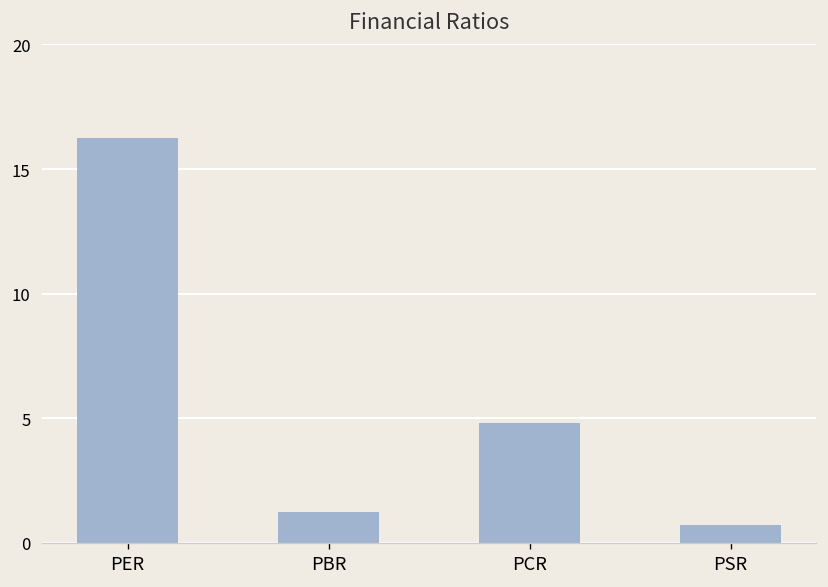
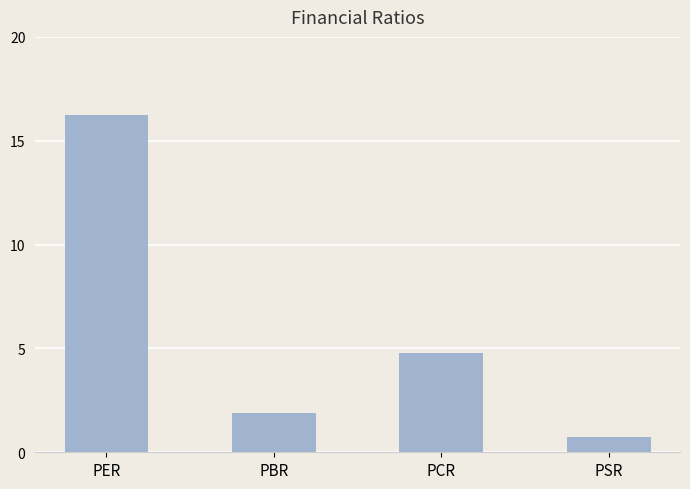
PBR: 1.2 -> 1.9
